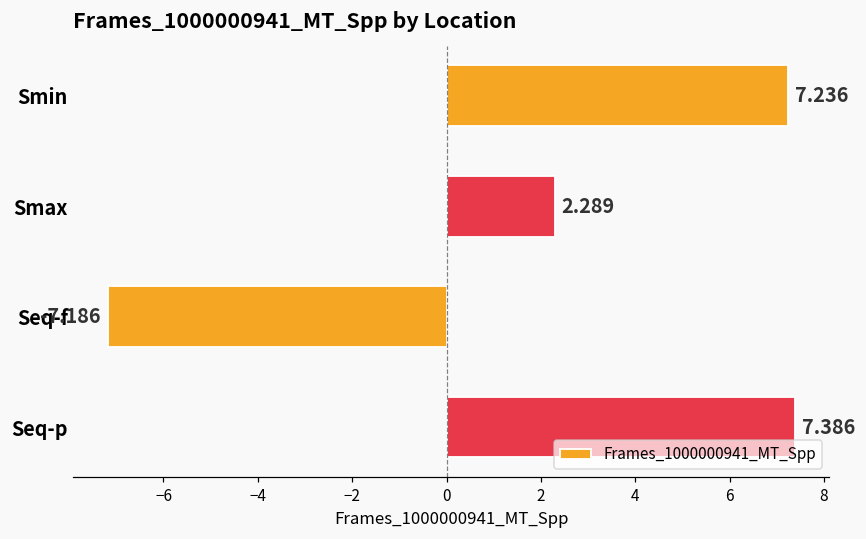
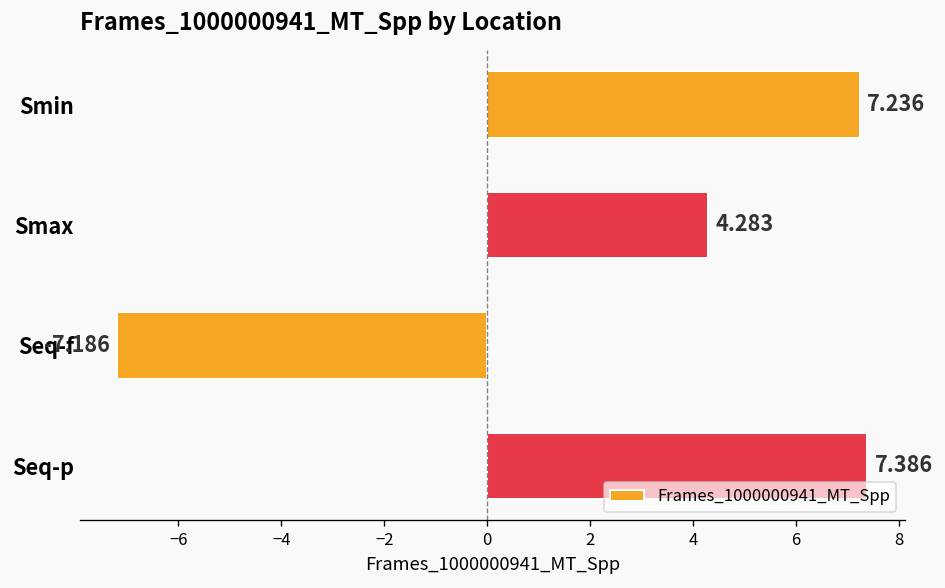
Smax: 2.289 -> 4.283
